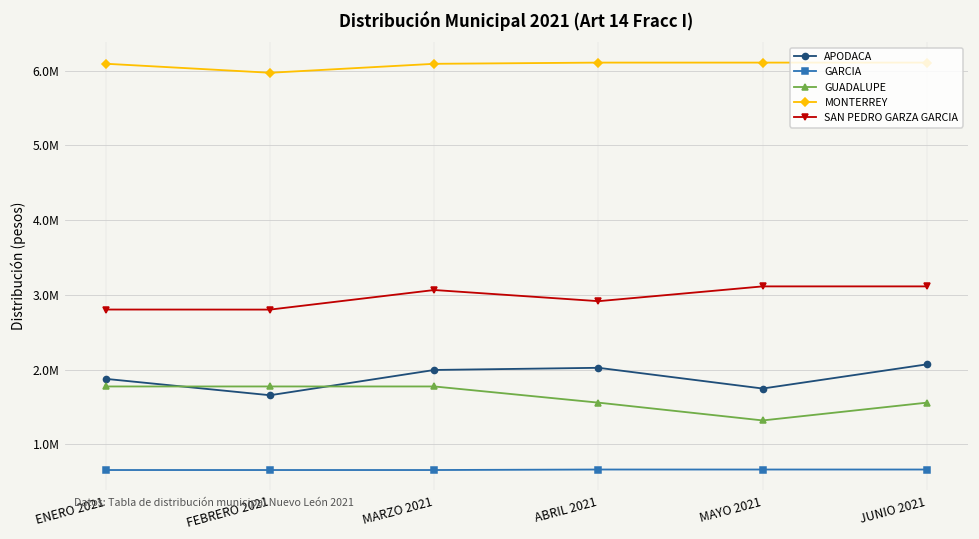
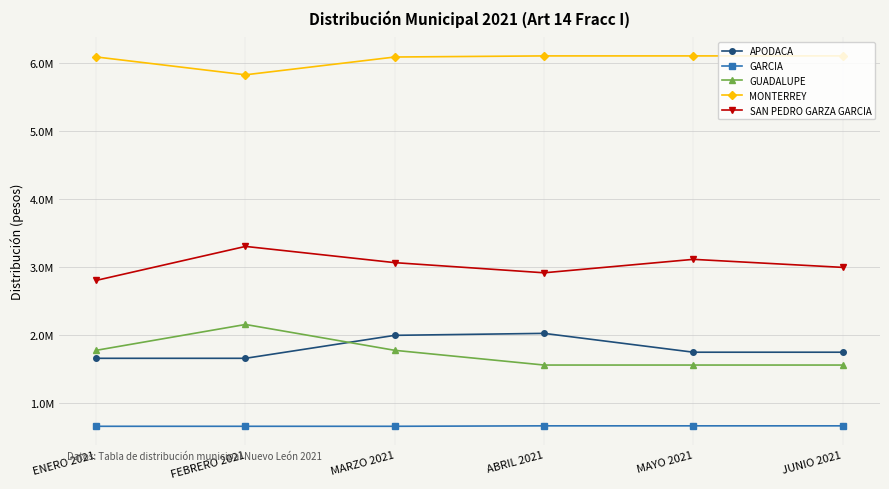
APODACA, ENERO 2021: 1900000 -> 1700000
GUADALUPE, FEBRERO 2021: 1800000 -> 2200000
MONTERREY, FEBRERO 2021: 6000000 -> 5800000
SAN PEDRO GARZA GARCIA, FEBRERO 2021: 2800000 -> 3300000
GUADALUPE, MAYO 2021: 1300000 -> 1600000
APODACA, JUNIO 2021: 2100000 -> 1700000
SAN PEDRO GARZA GARCIA, JUNIO 2021: 3100000 -> 3000000
